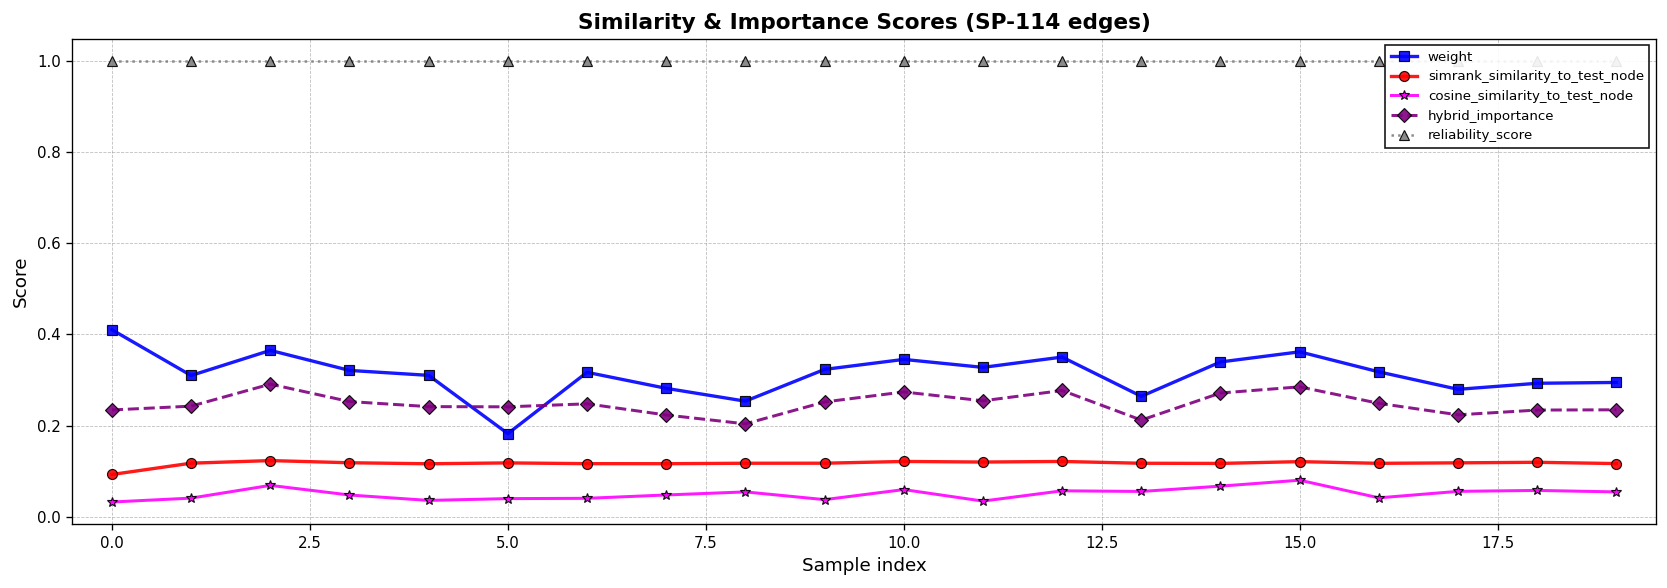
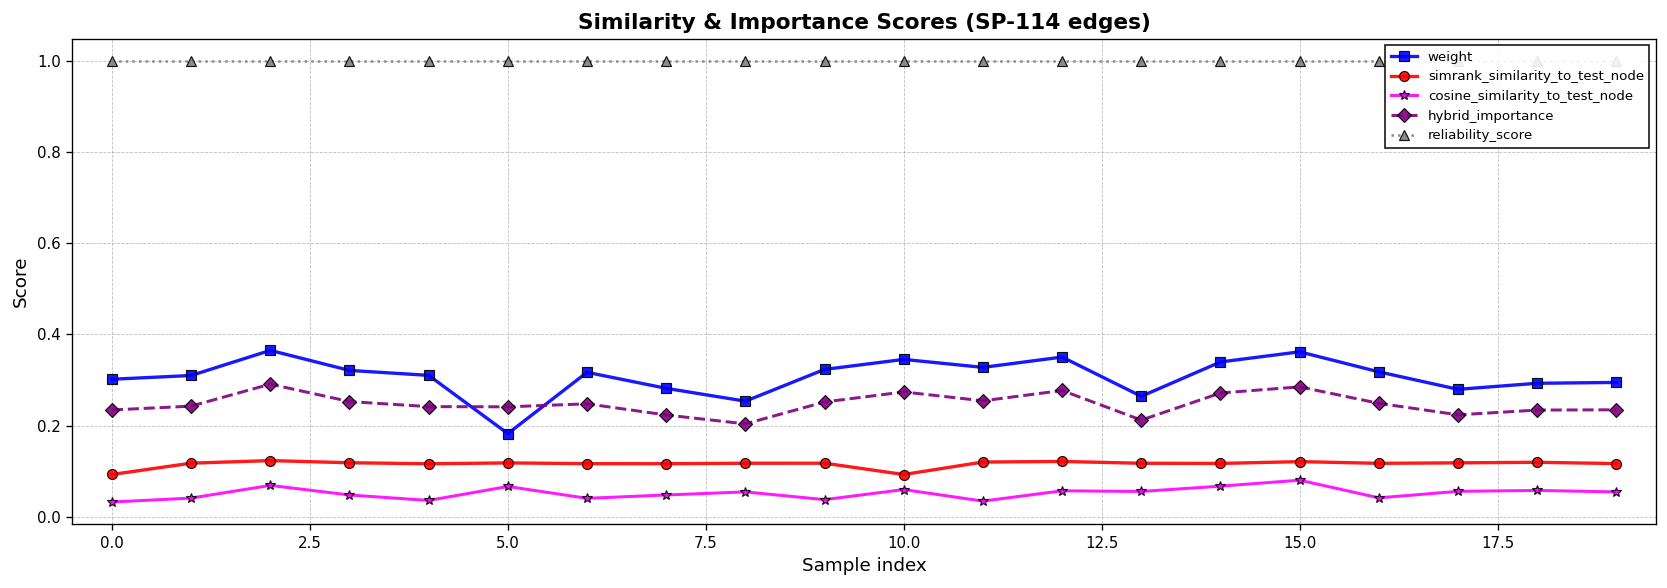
weight, 0.0: 0.41 -> 0.30
cosine_similarity_to_test_node, 5.0: 0.04 -> 0.07
simrank_similarity_to_test_node, 10.0: 0.12 -> 0.09
